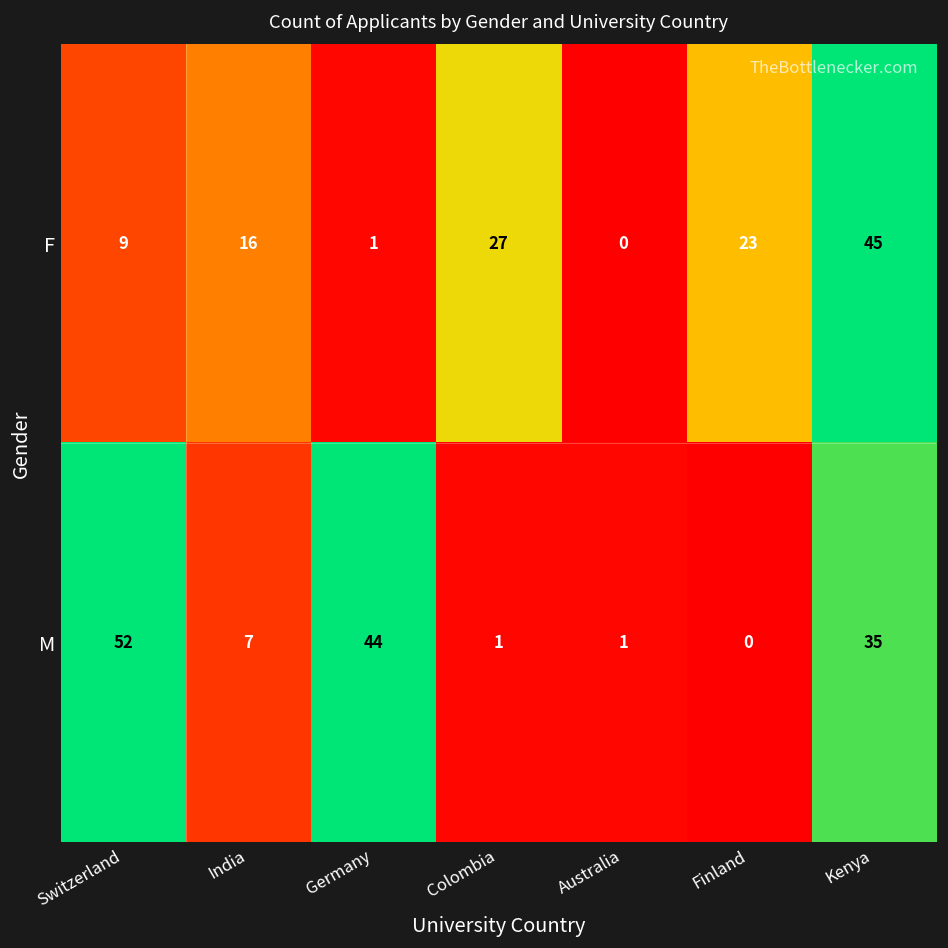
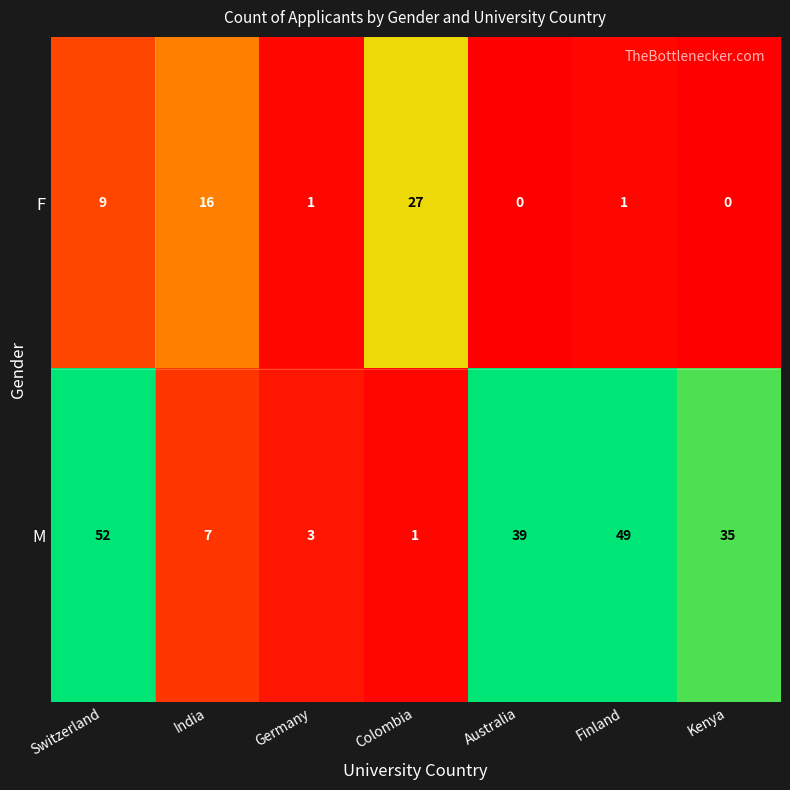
F, Finland: 23 -> 1
F, Kenya: 45 -> 0
M, Germany: 44 -> 3
M, Australia: 1 -> 39
M, Finland: 0 -> 49
